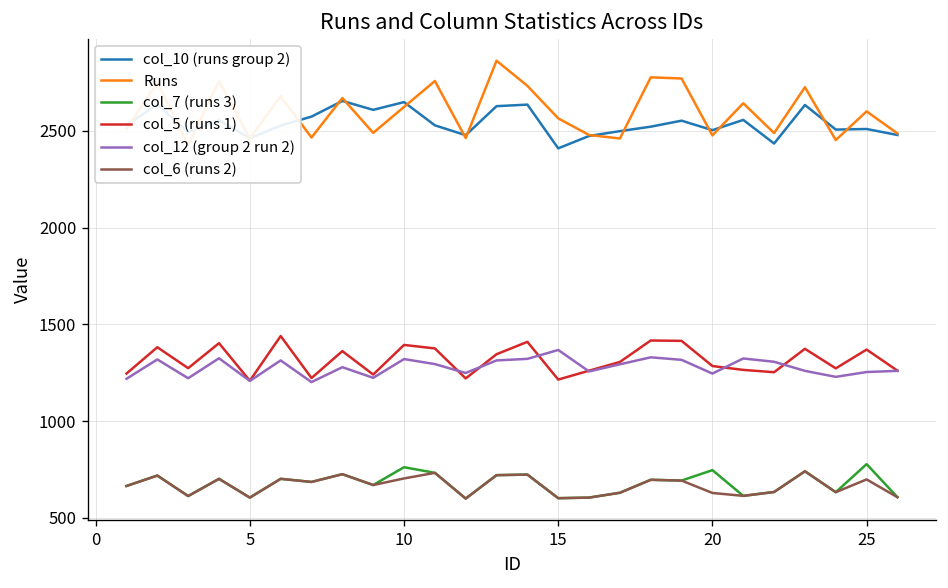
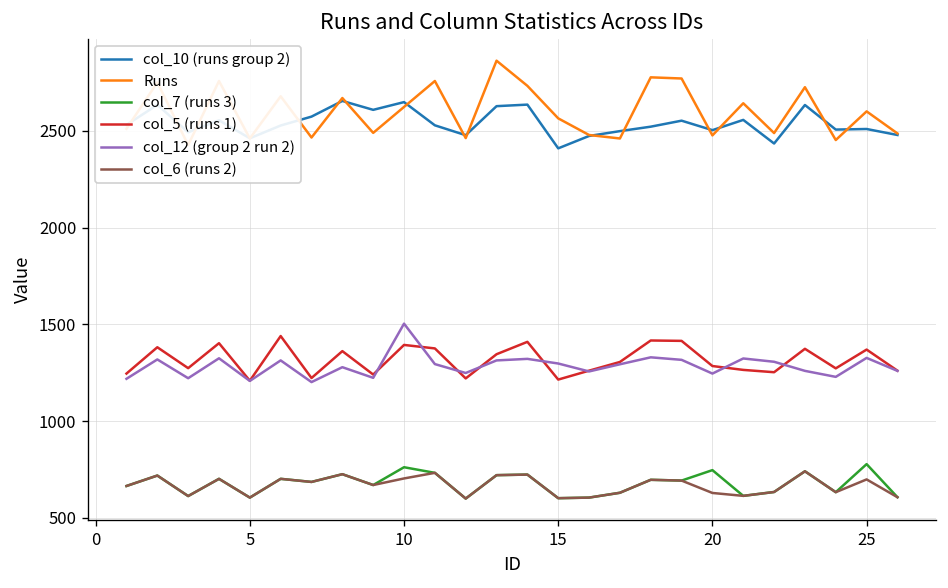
col_12 (group 2 run 2), 10: 1320 -> 1500
col_12 (group 2 run 2), 15: 1370 -> 1300
col_12 (group 2 run 2), 25: 1250 -> 1330
